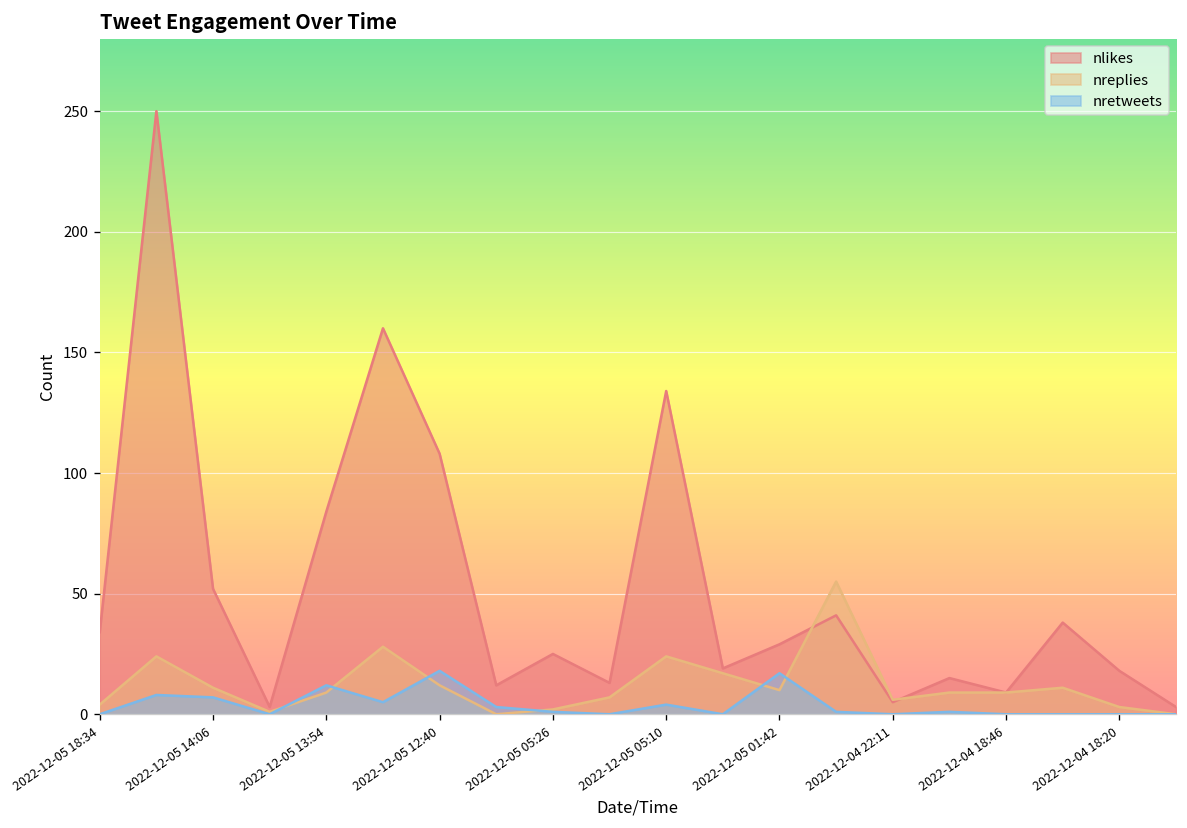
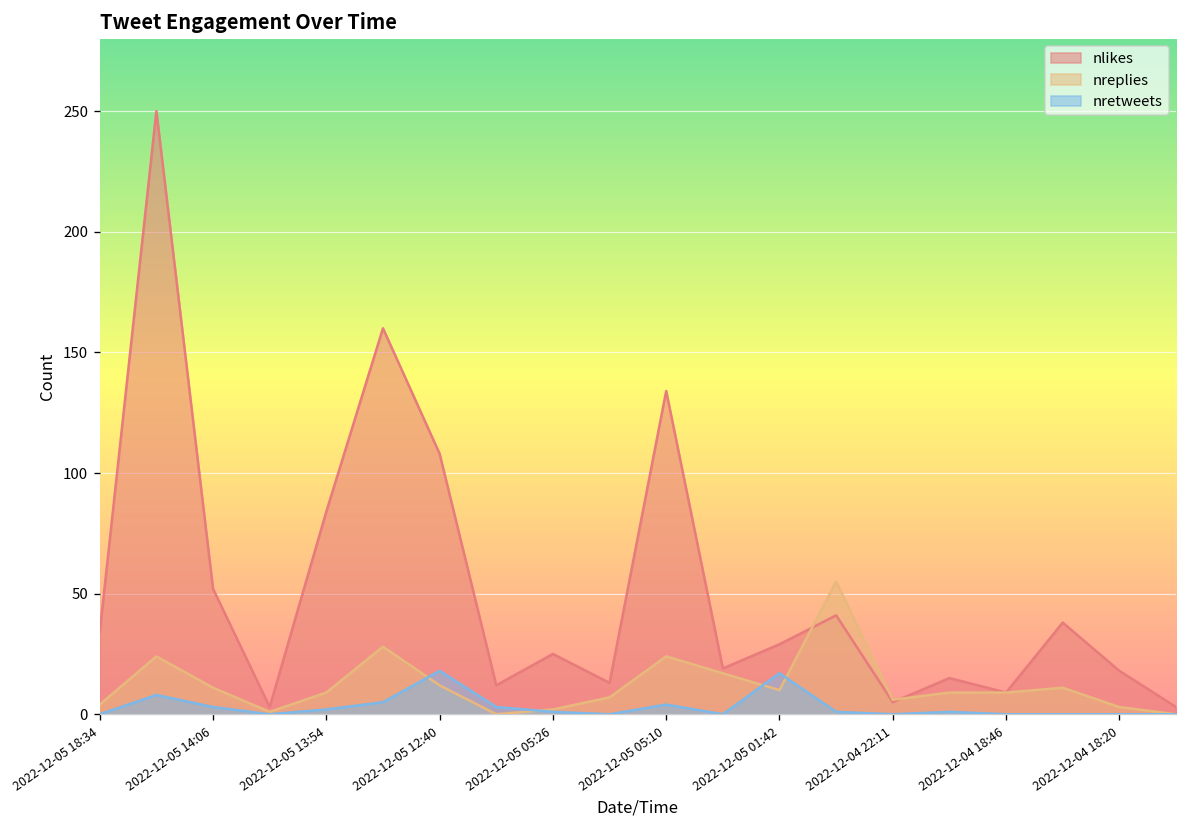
nretweets, 2022-12-05 14:06: 7 -> 3
nretweets, 2022-12-05 13:54: 12 -> 2
